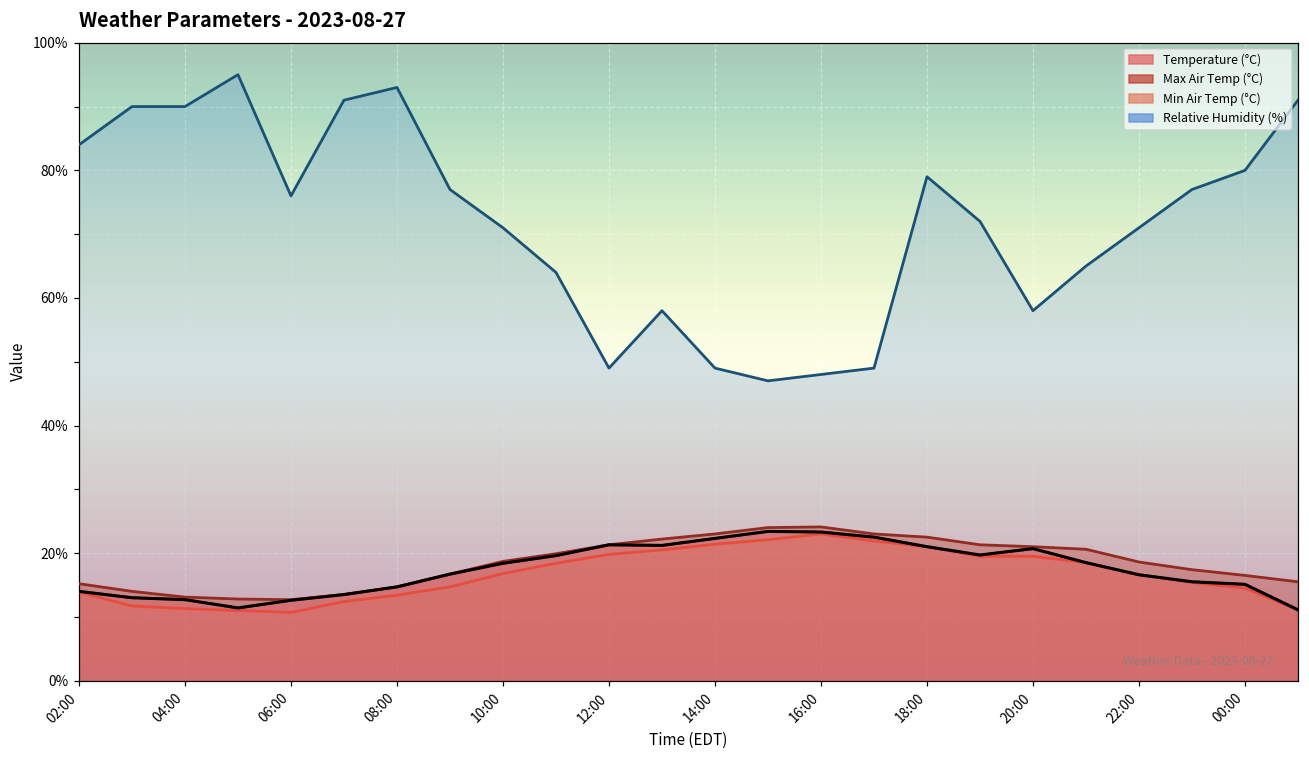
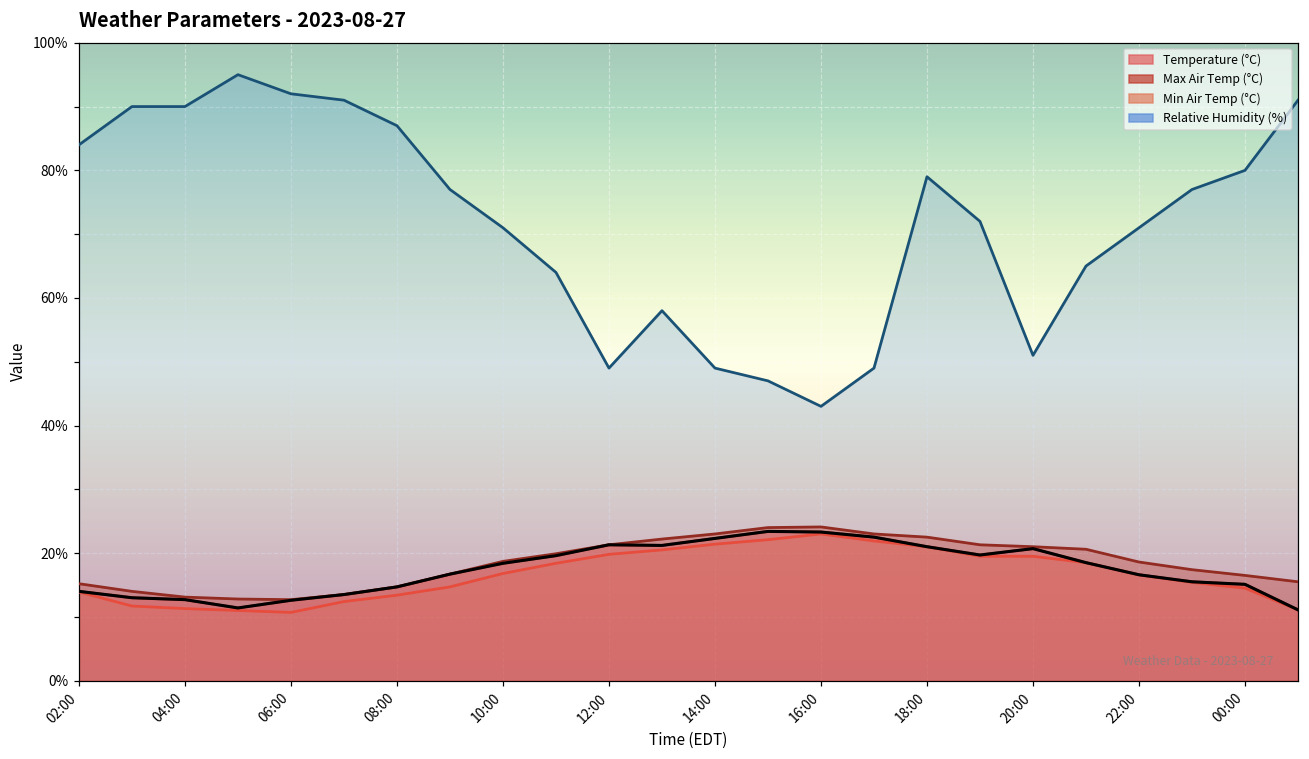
Relative Humidity (%), 06:00: 76% -> 92%
Relative Humidity (%), 08:00: 93% -> 87%
Relative Humidity (%), 16:00: 48% -> 43%
Relative Humidity (%), 20:00: 58% -> 51%
